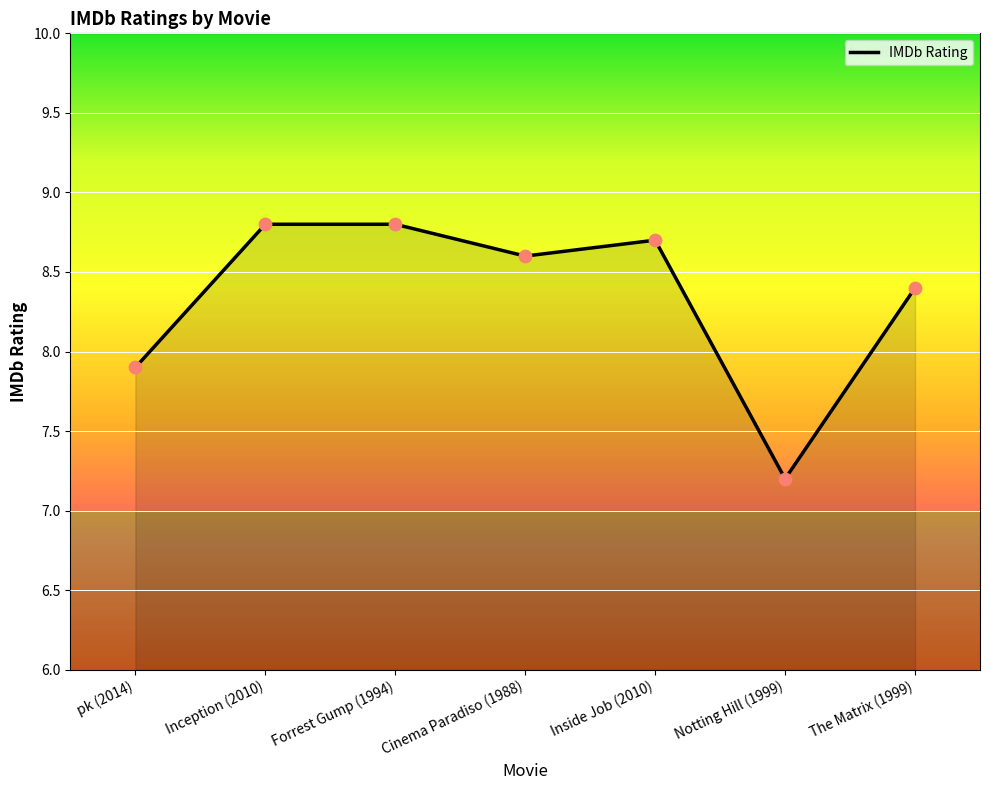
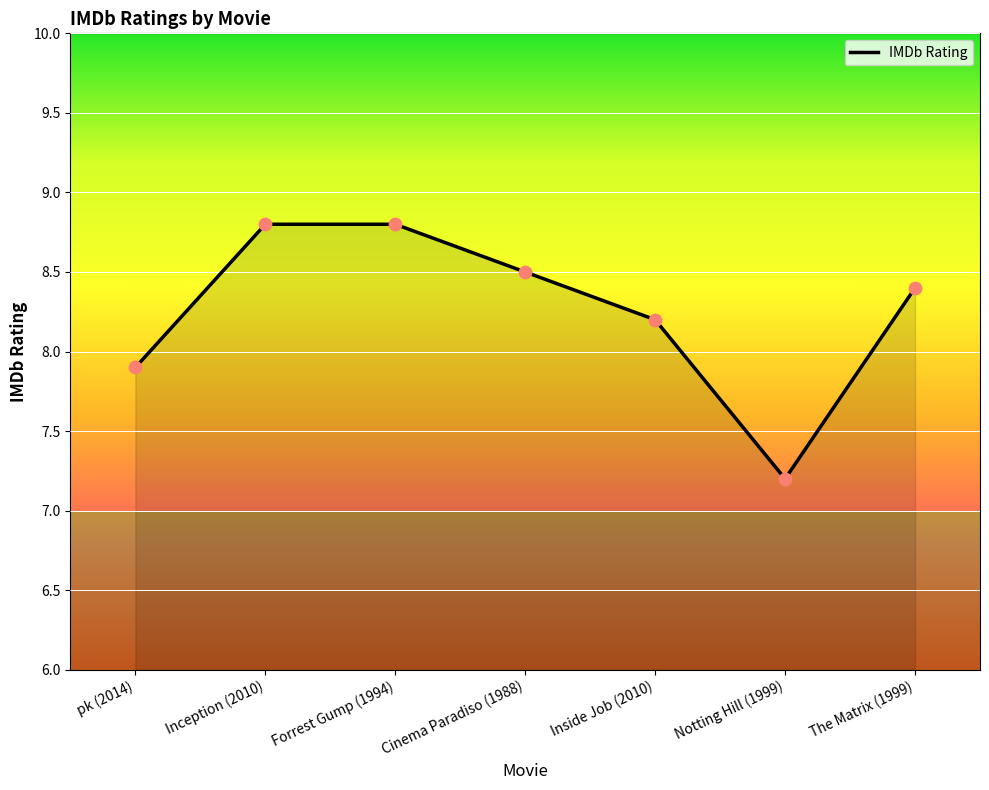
Cinema Paradiso (1988): 8.6 -> 8.5
Inside Job (2010): 8.7 -> 8.2
